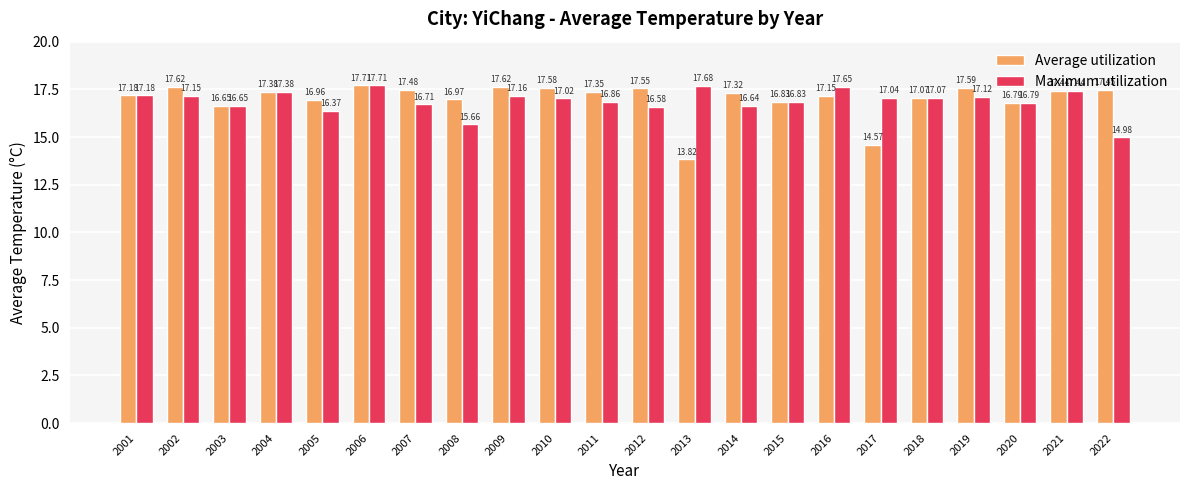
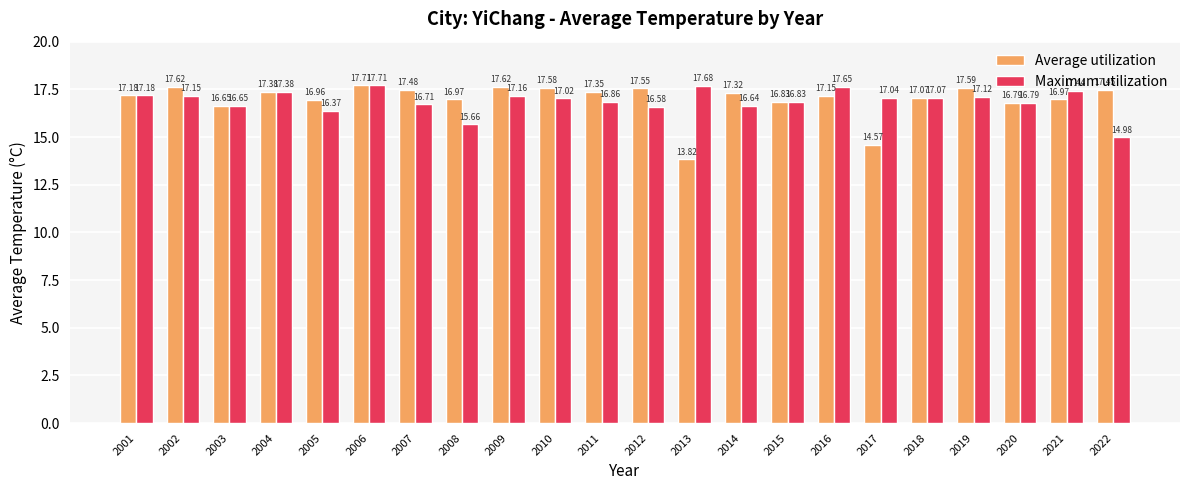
Average utilization, 2021: 17.44 -> 16.97
